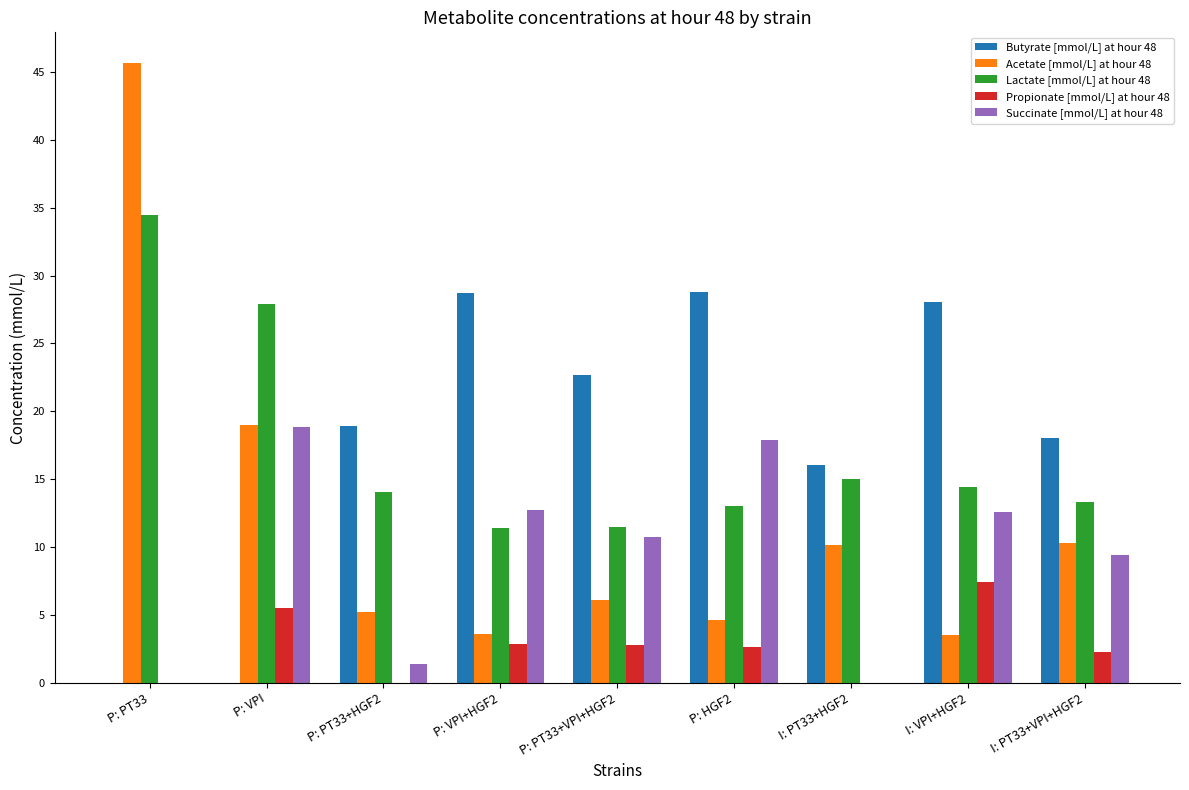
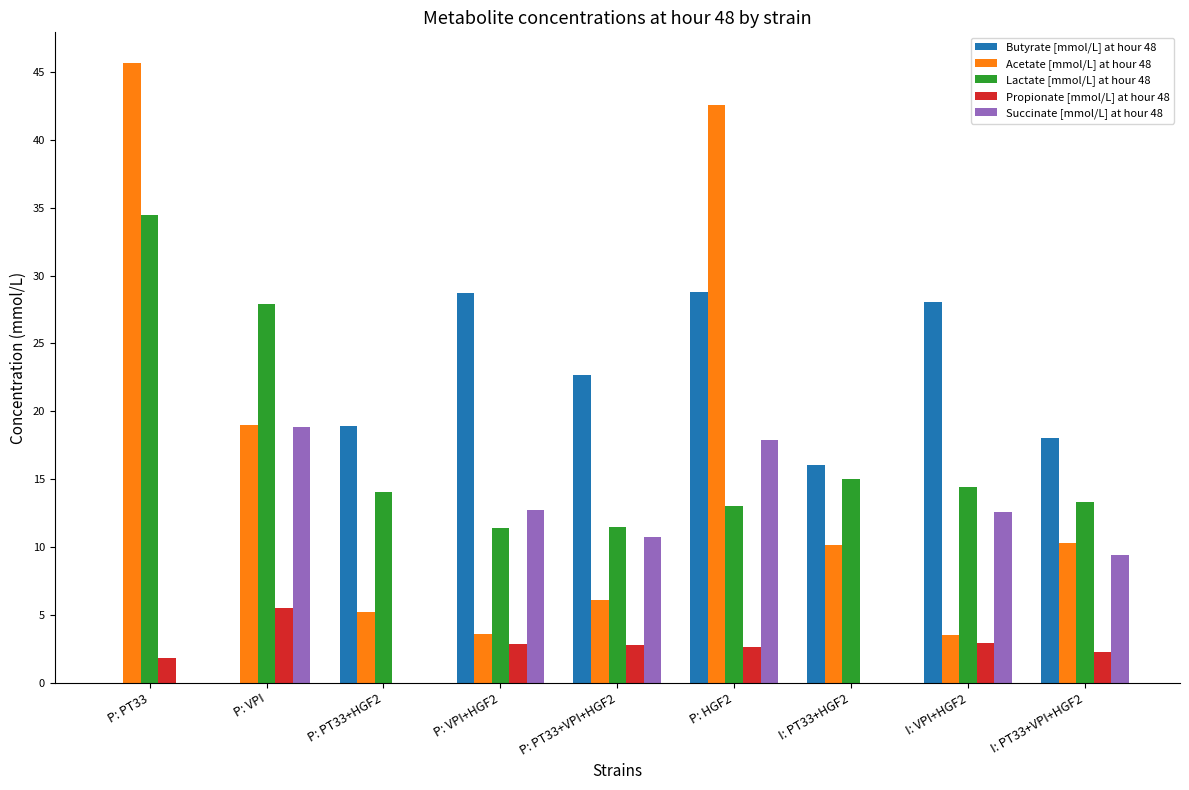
Propionate [mmol/L] at hour 48, P: PT33: 0.0 -> 1.8
Succinate [mmol/L] at hour 48, P: PT33+HGF2: 1.4 -> 0.0
Acetate [mmol/L] at hour 48, P: HGF2: 4.6 -> 42.6
Propionate [mmol/L] at hour 48, I: VPI+HGF2: 7.4 -> 2.9
